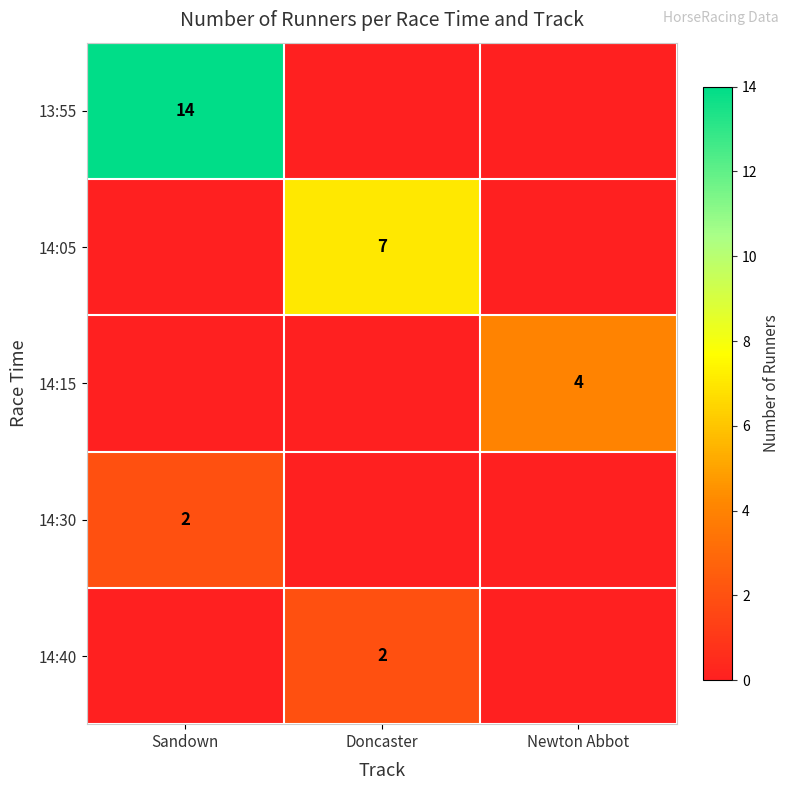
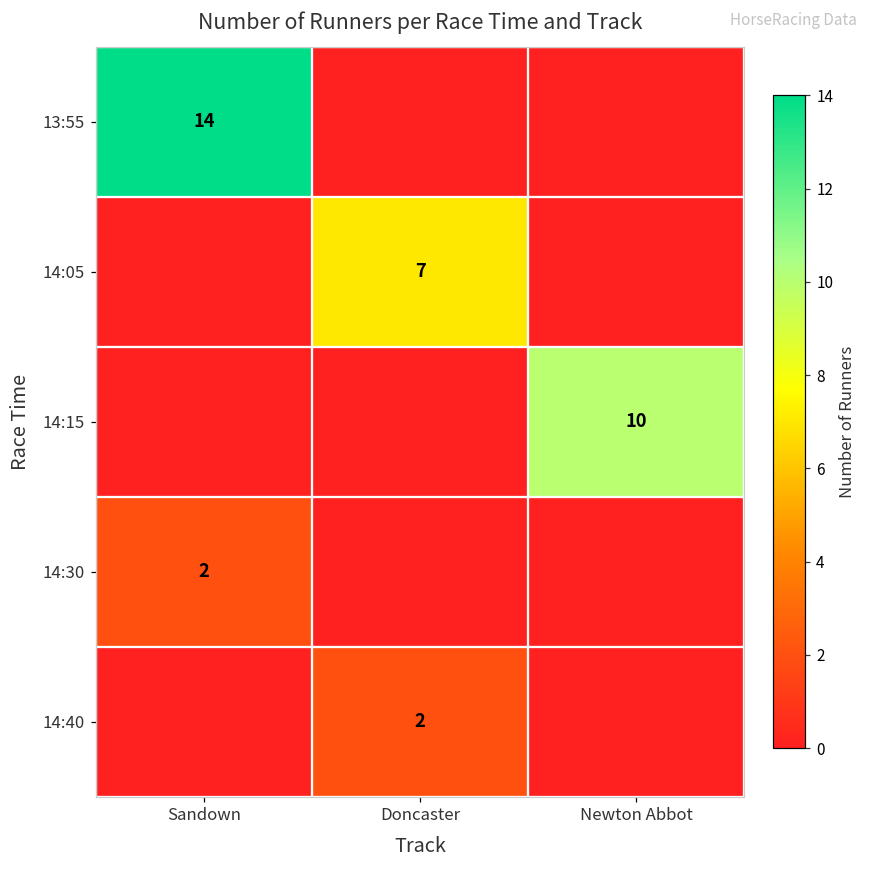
14:15, Newton Abbot: 4 -> 10
